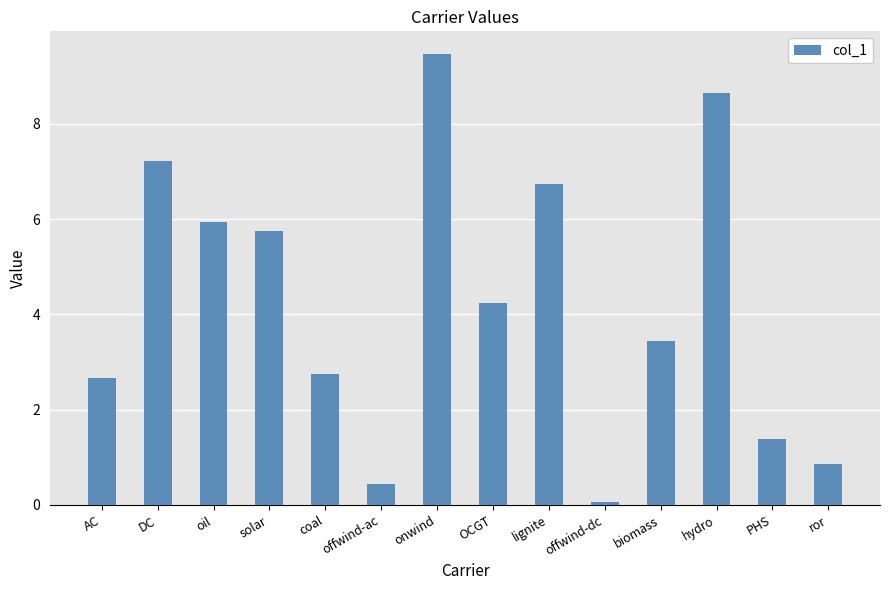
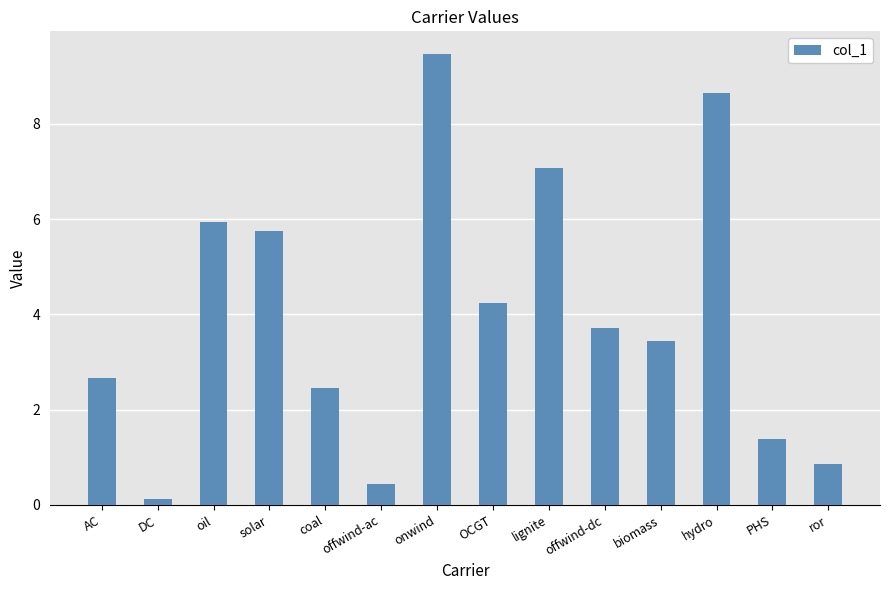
DC: 7.2 -> 0.1
coal: 2.8 -> 2.4
lignite: 6.7 -> 7.1
offwind-dc: 0.1 -> 3.7
